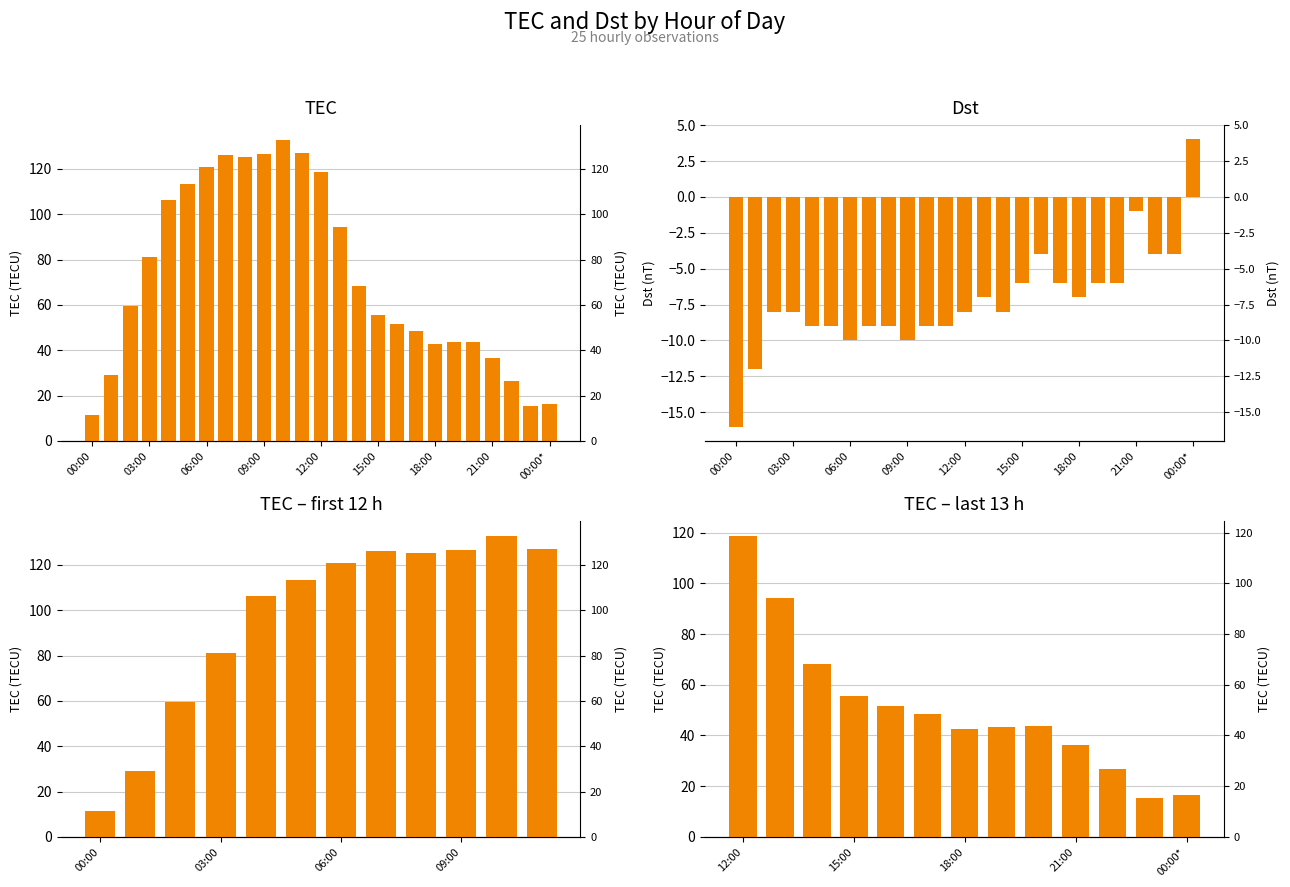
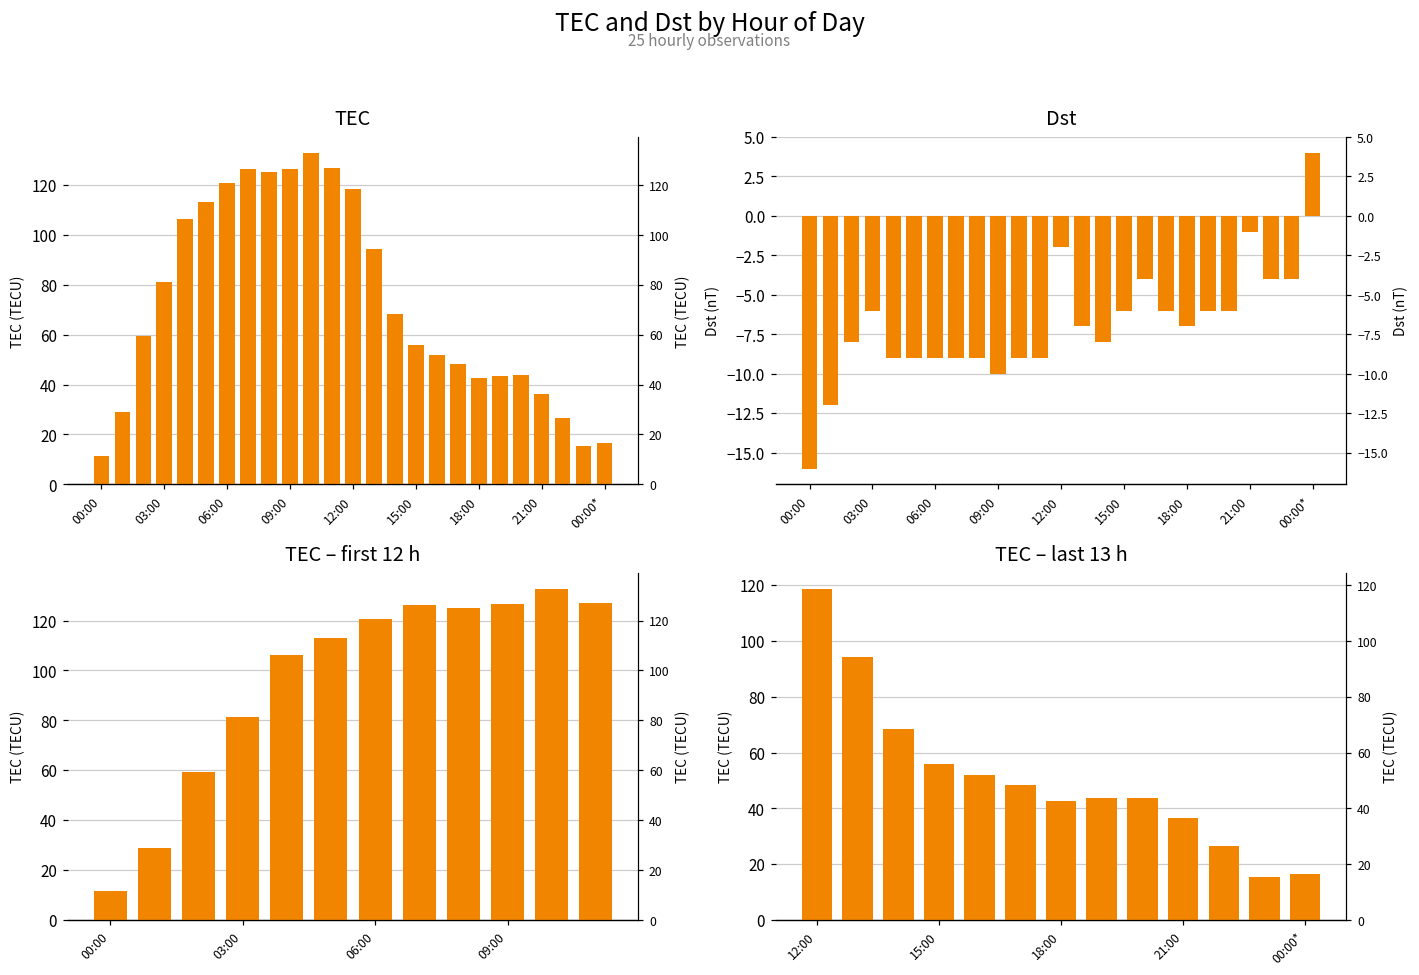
Dst, 03:00: -8 -> -6
Dst, 06:00: -10 -> -9
Dst, 12:00: -8 -> -2
